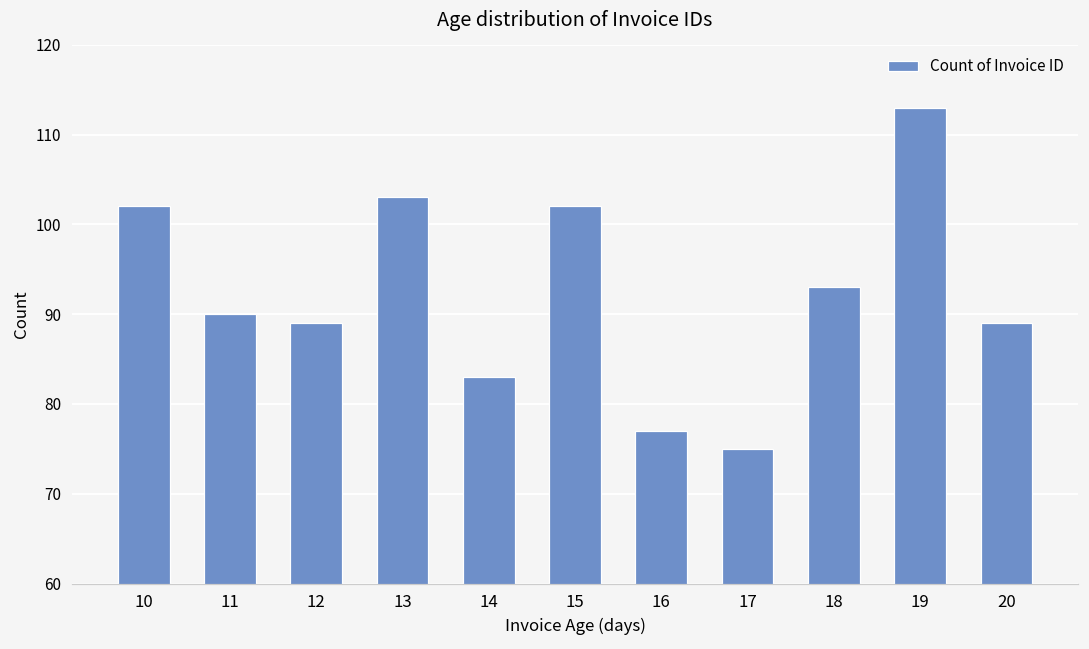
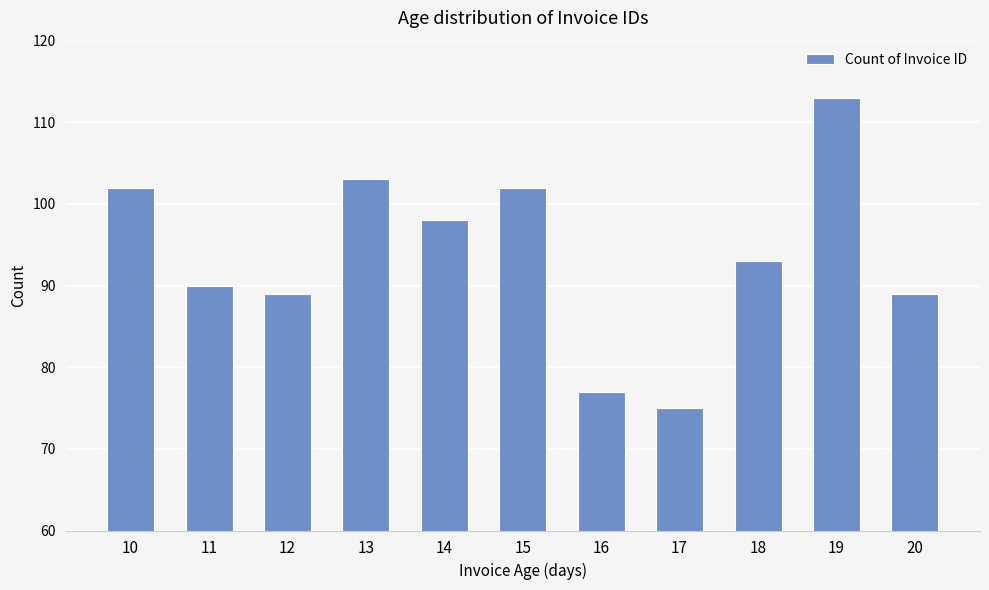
14: 83 -> 98
